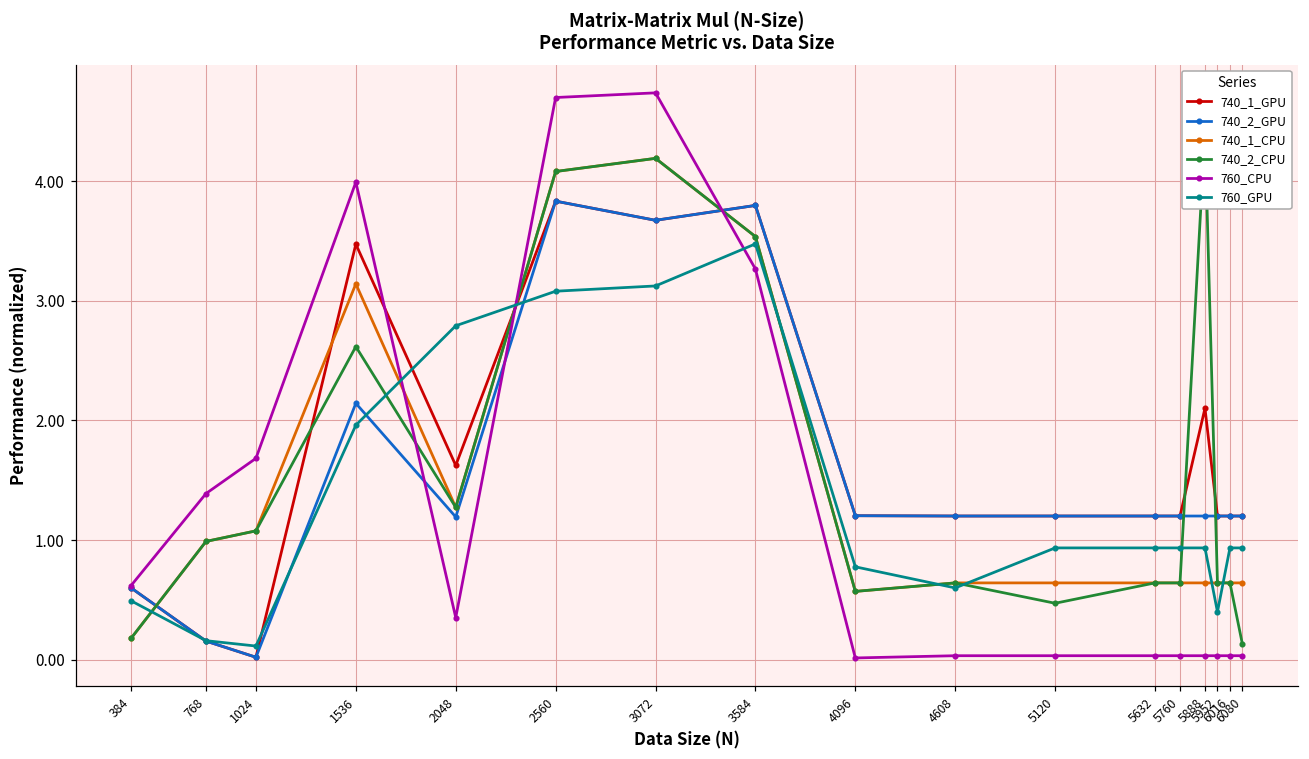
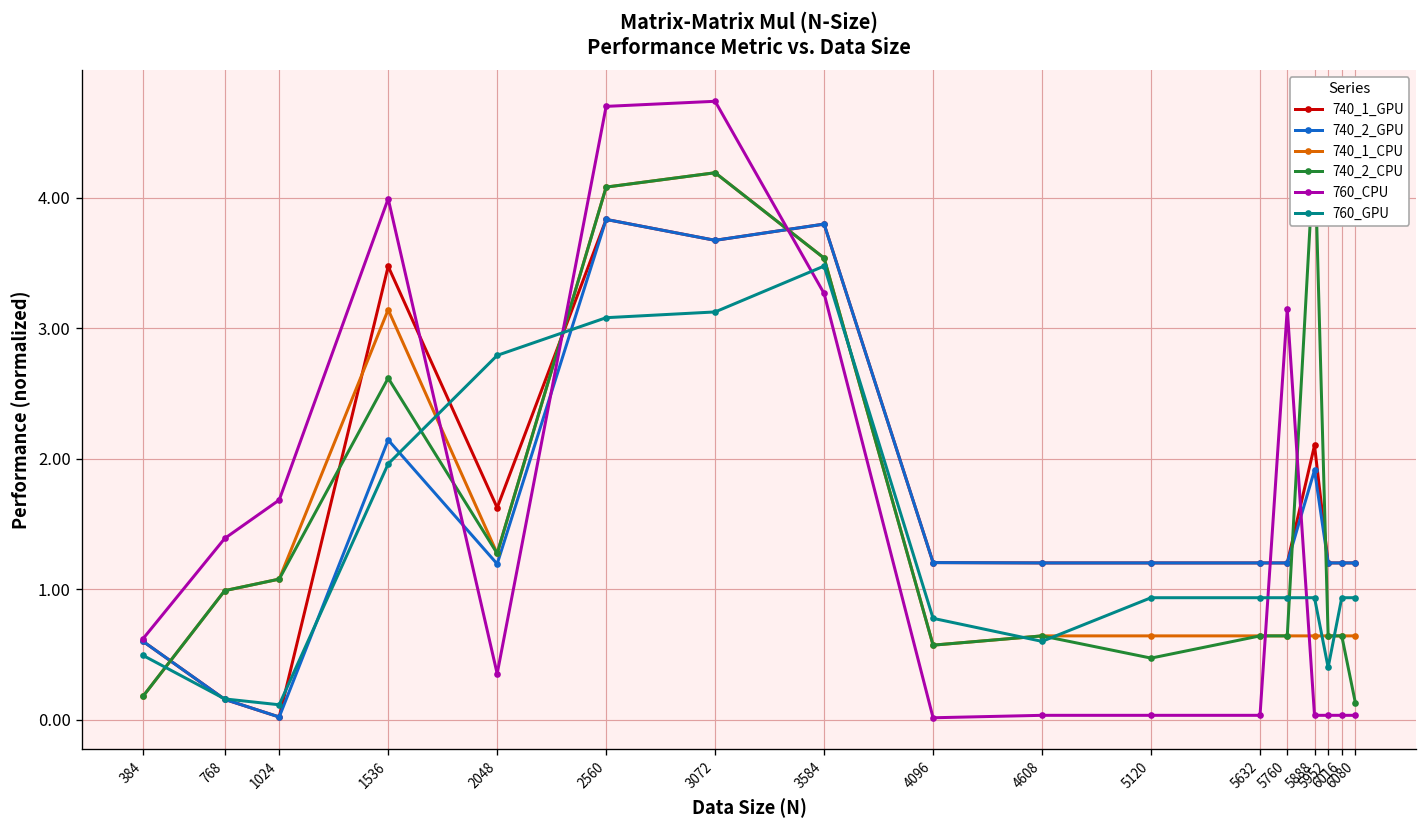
760_CPU, 5760: 0.03 -> 3.15
740_2_GPU, 5888: 1.20 -> 1.91
